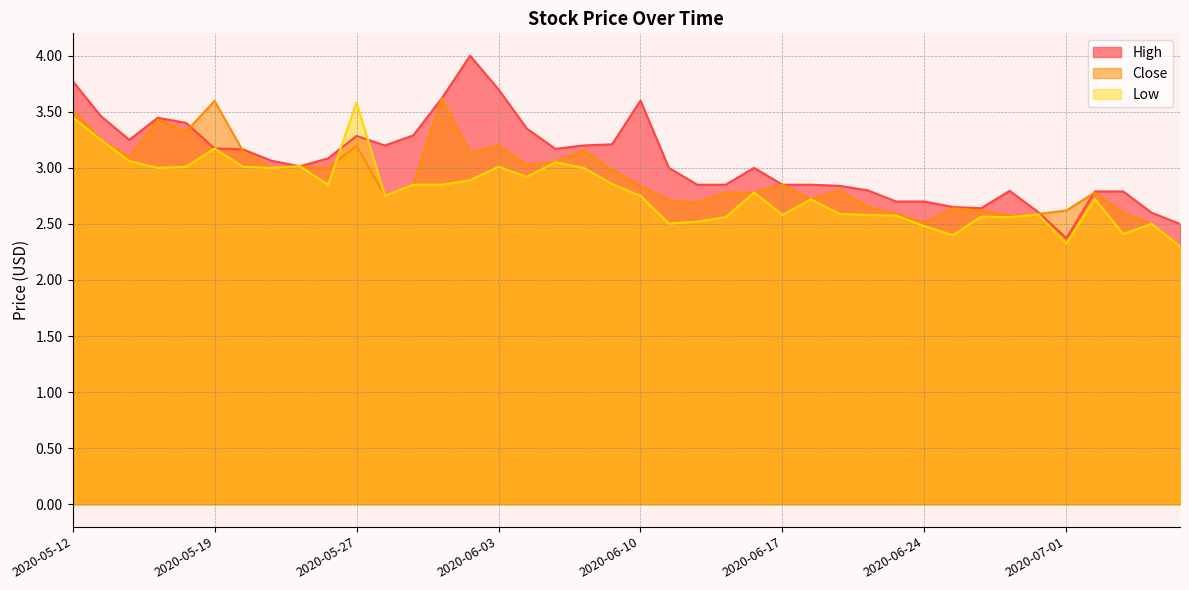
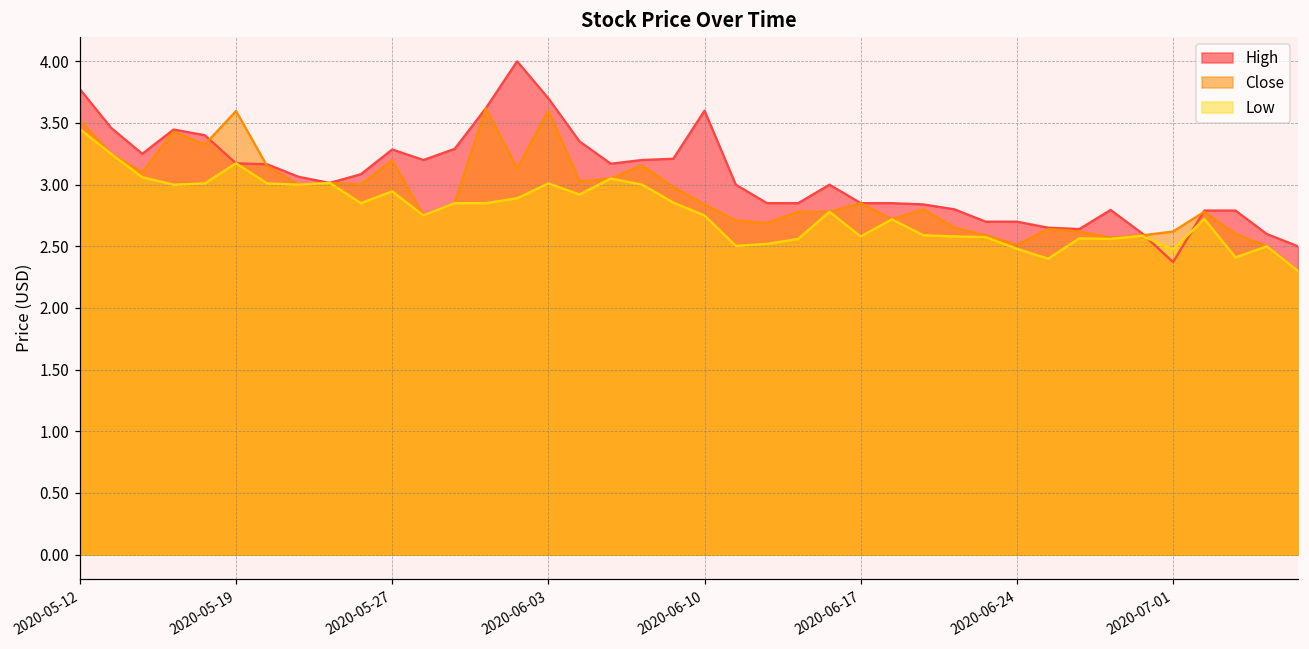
Low, 2020-05-27: 3.58 -> 2.95
Close, 2020-06-03: 3.2 -> 3.6
Low, 2020-07-01: 2.33 -> 2.47
